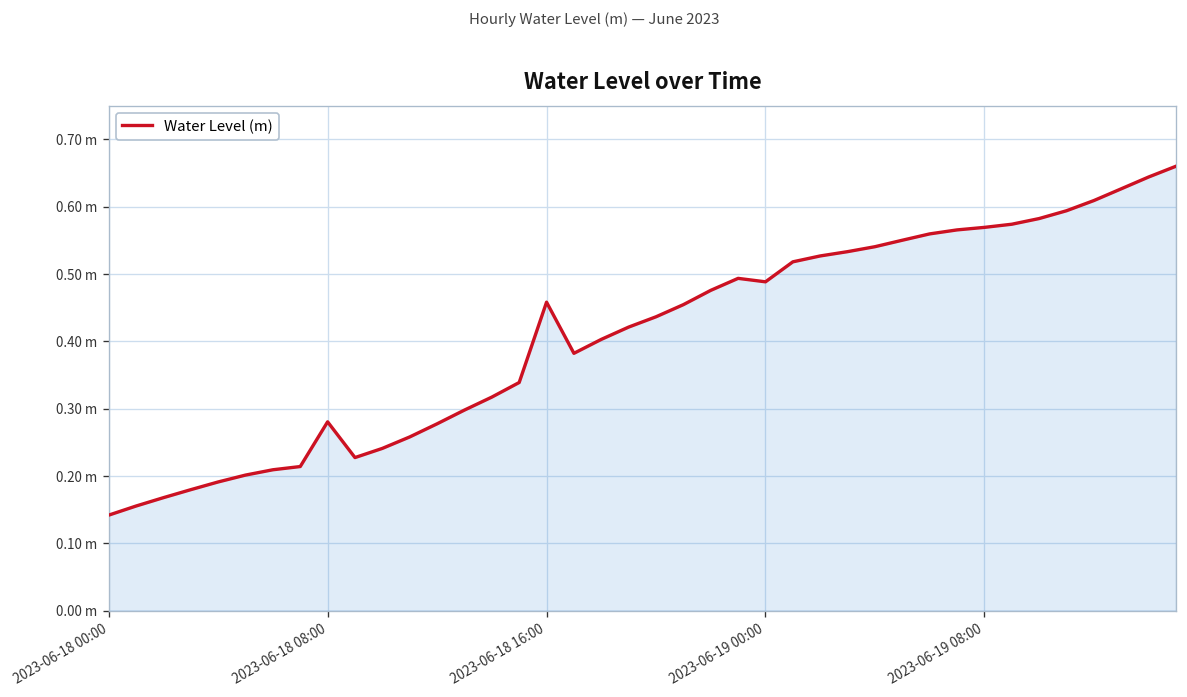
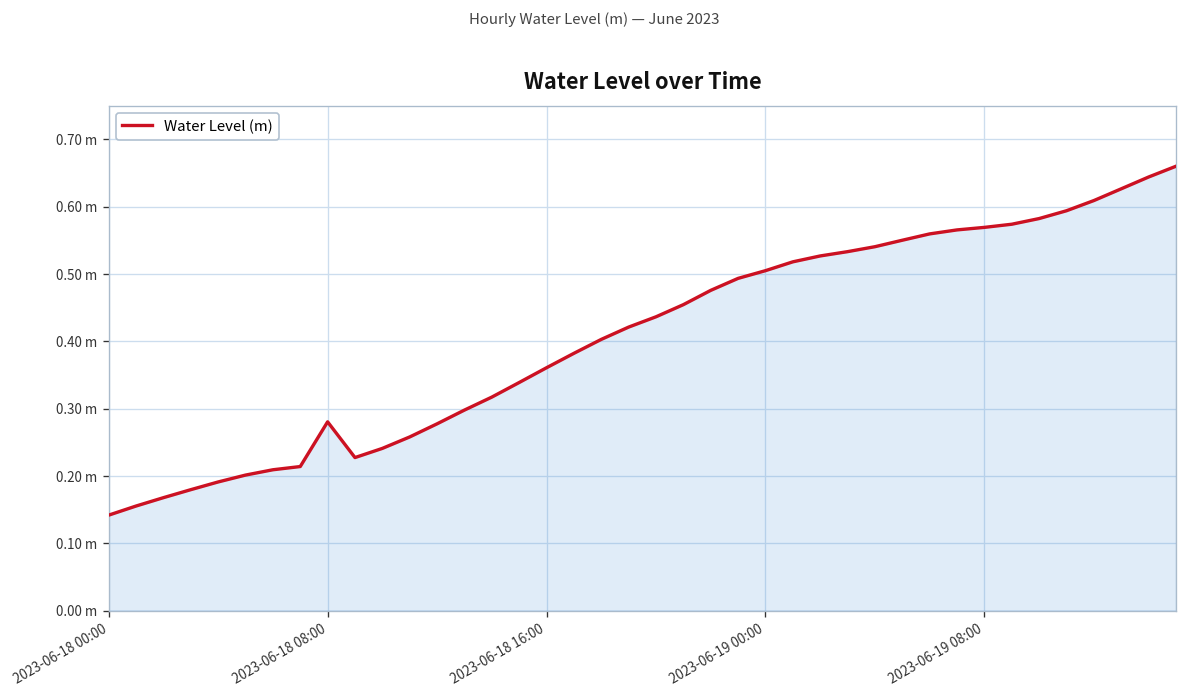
2023-06-18 16:00: 0.46 m -> 0.36 m
2023-06-19 00:00: 0.49 m -> 0.50 m
